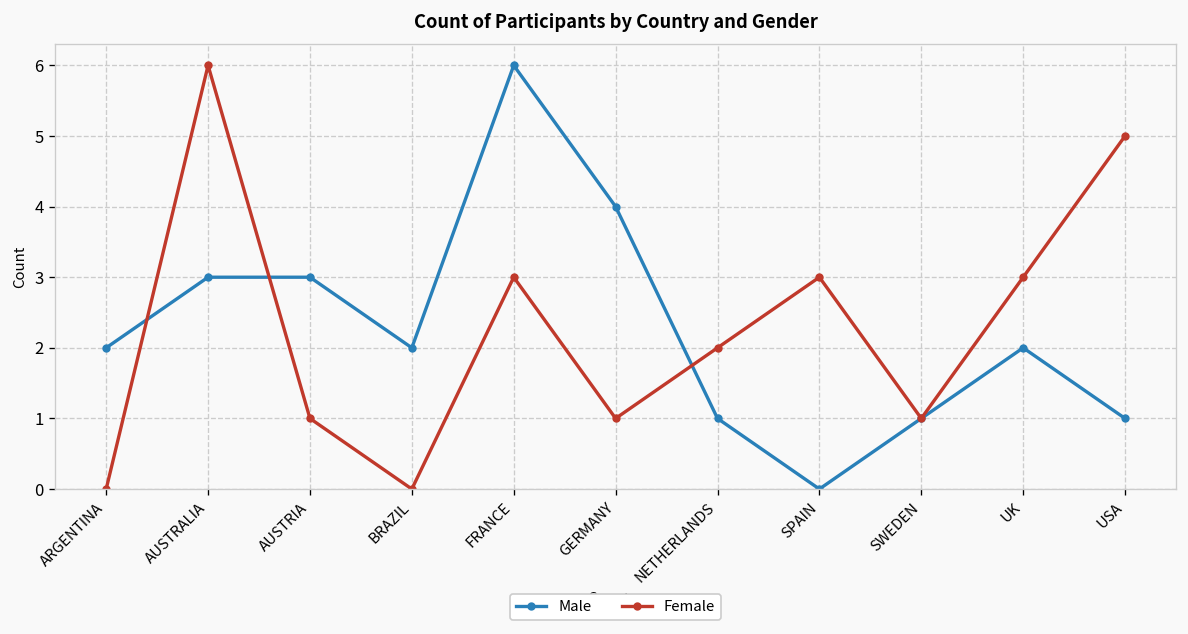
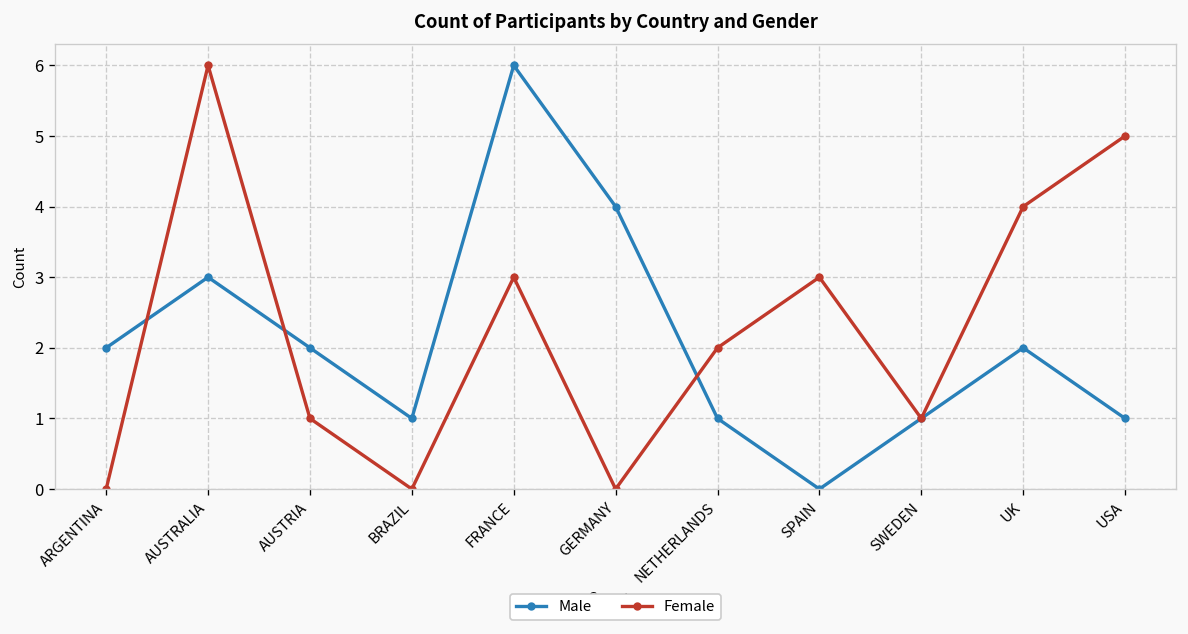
Male, AUSTRIA: 3 -> 2
Male, BRAZIL: 2 -> 1
Female, GERMANY: 1 -> 0
Female, UK: 3 -> 4
